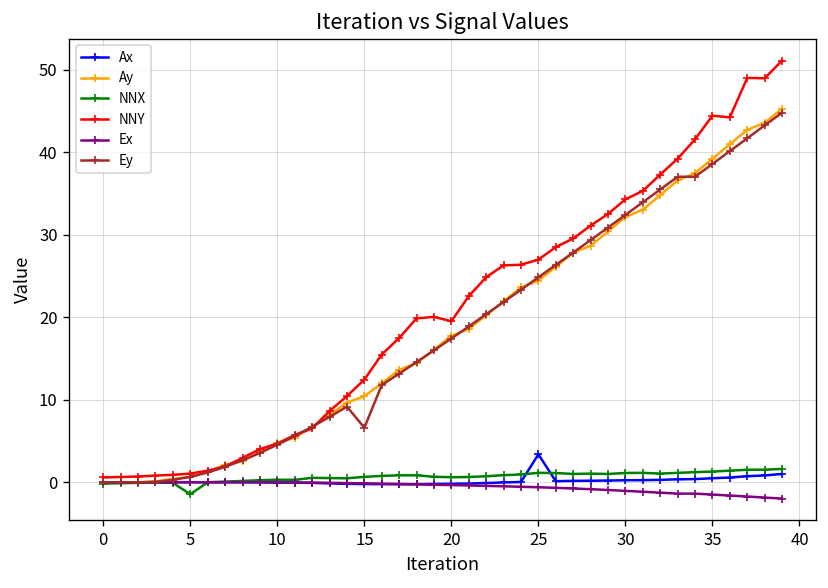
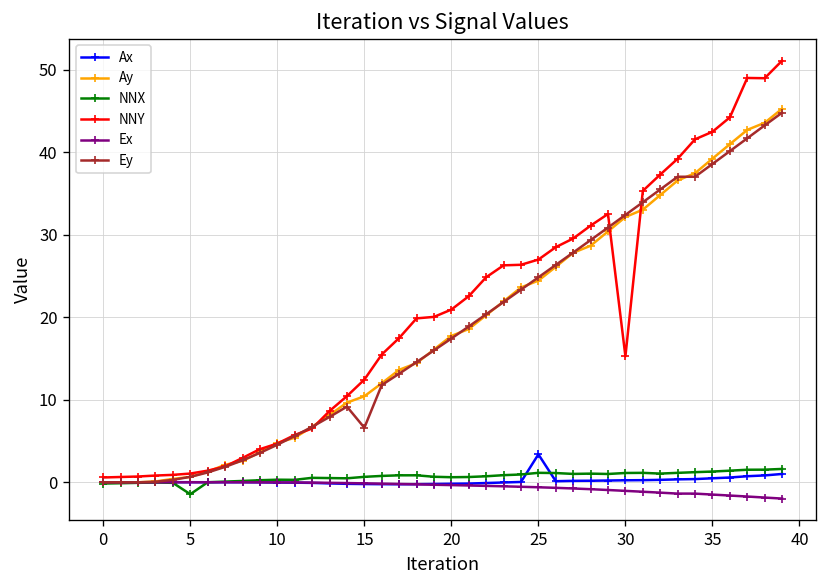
NNY, 20: 20 -> 21
NNY, 30: 34 -> 15
NNY, 35: 44 -> 42
